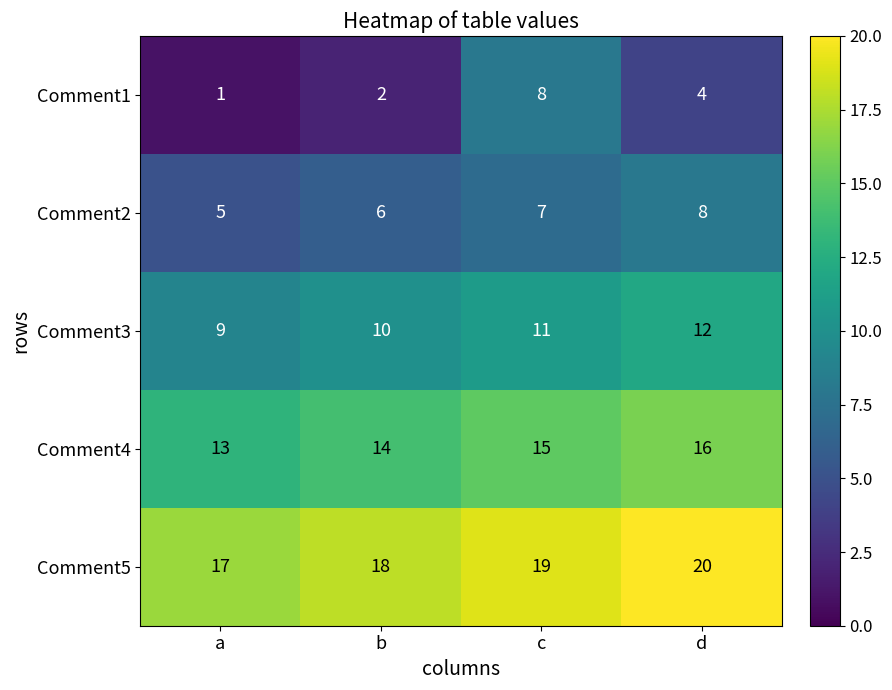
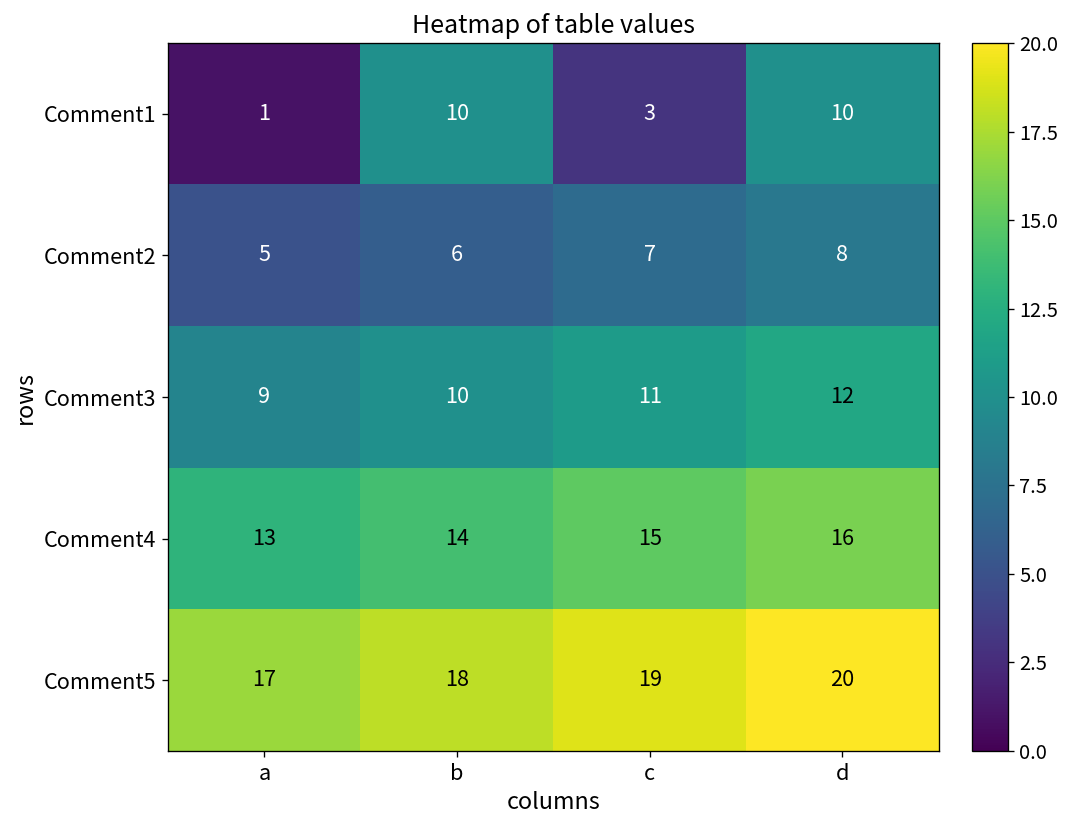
Comment1, b: 2 -> 10
Comment1, c: 8 -> 3
Comment1, d: 4 -> 10
